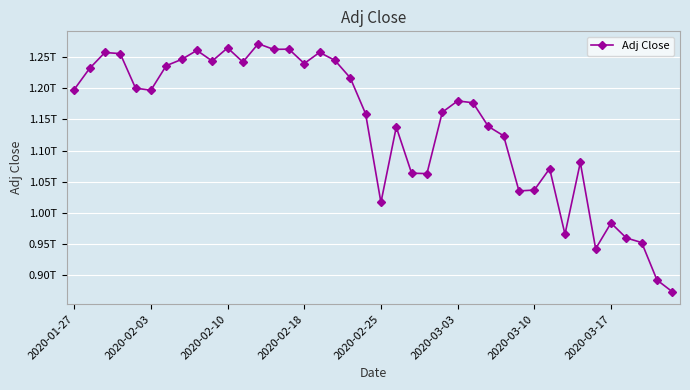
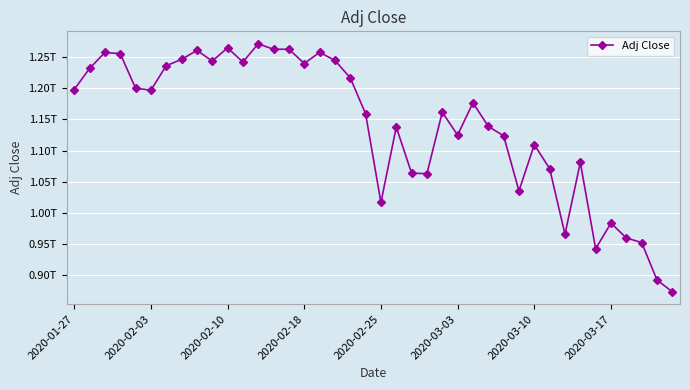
2020-03-03: 1.18T -> 1.12T
2020-03-10: 1.04T -> 1.11T
